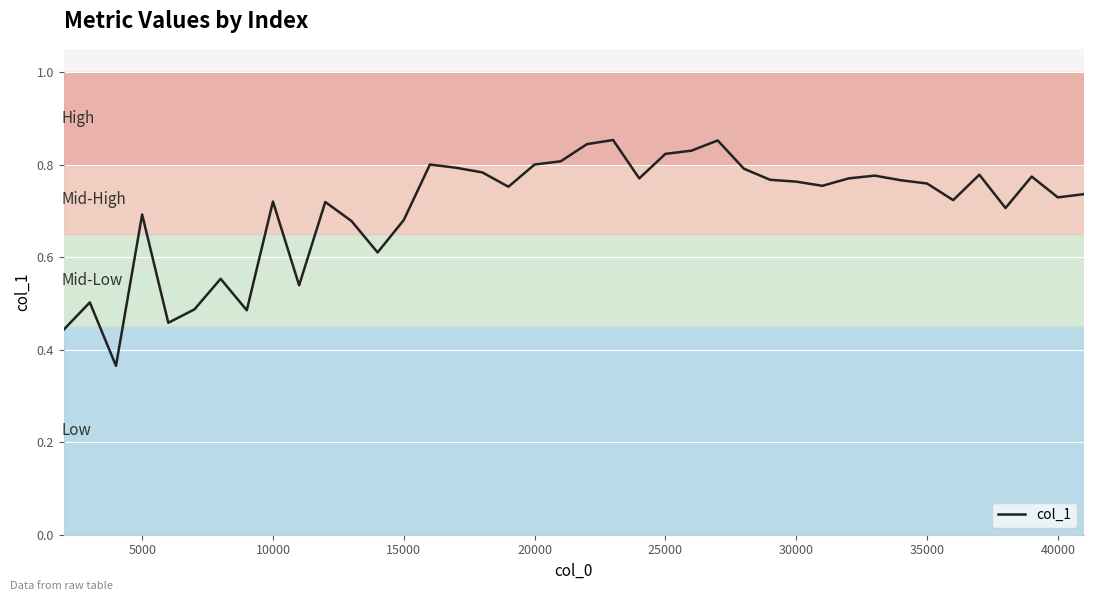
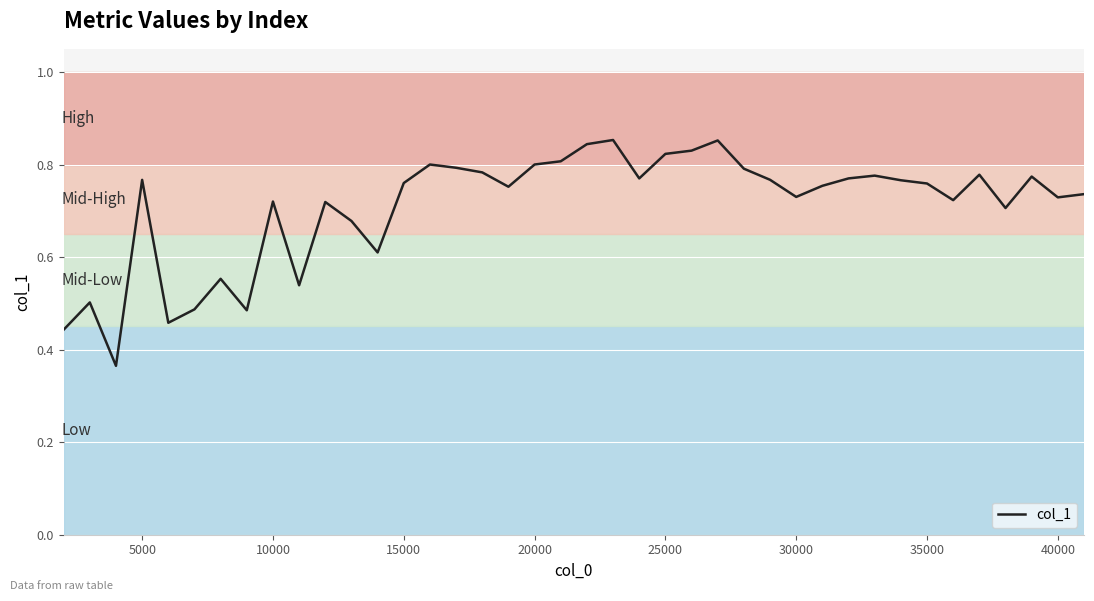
5000: 0.69 -> 0.77
15000: 0.68 -> 0.76
30000: 0.76 -> 0.73
